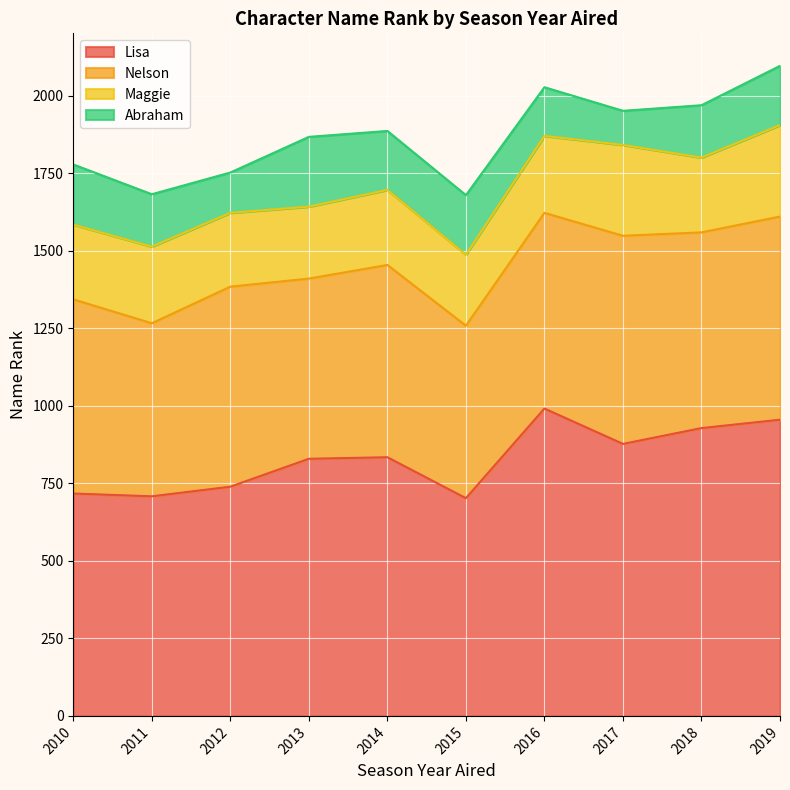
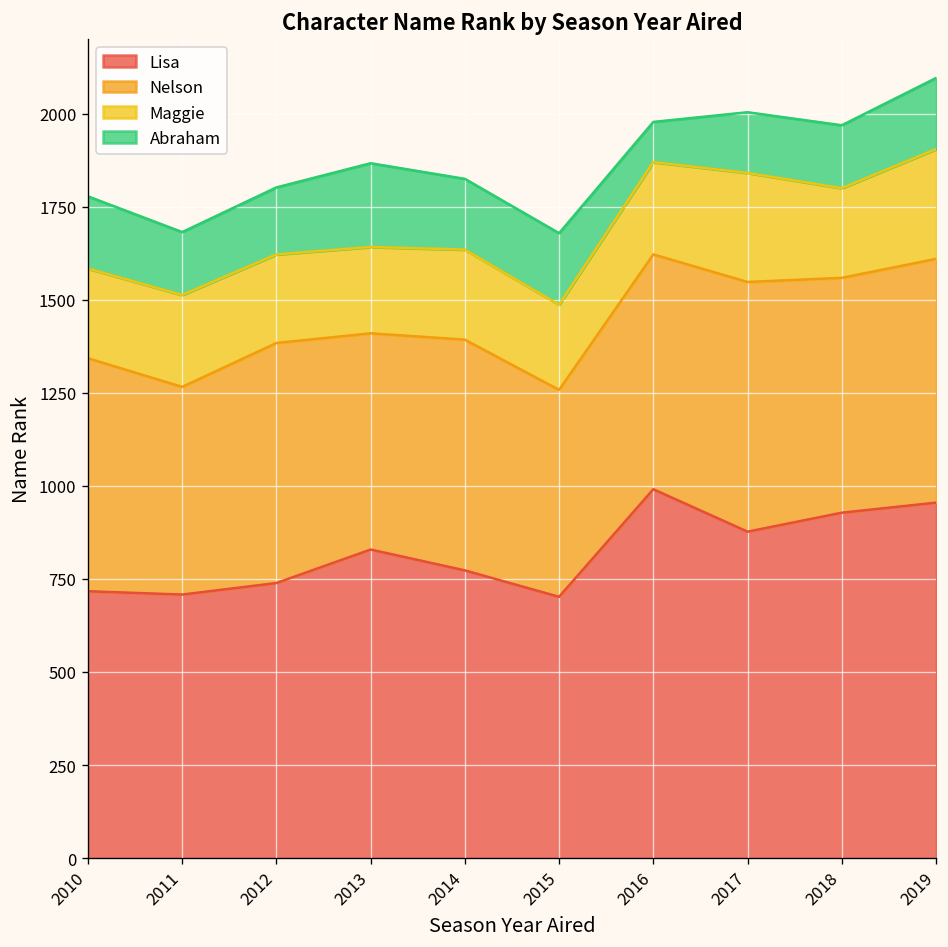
Abraham, 2012: 130 -> 180
Lisa, 2014: 830 -> 770
Abraham, 2016: 160 -> 110
Abraham, 2017: 110 -> 160
